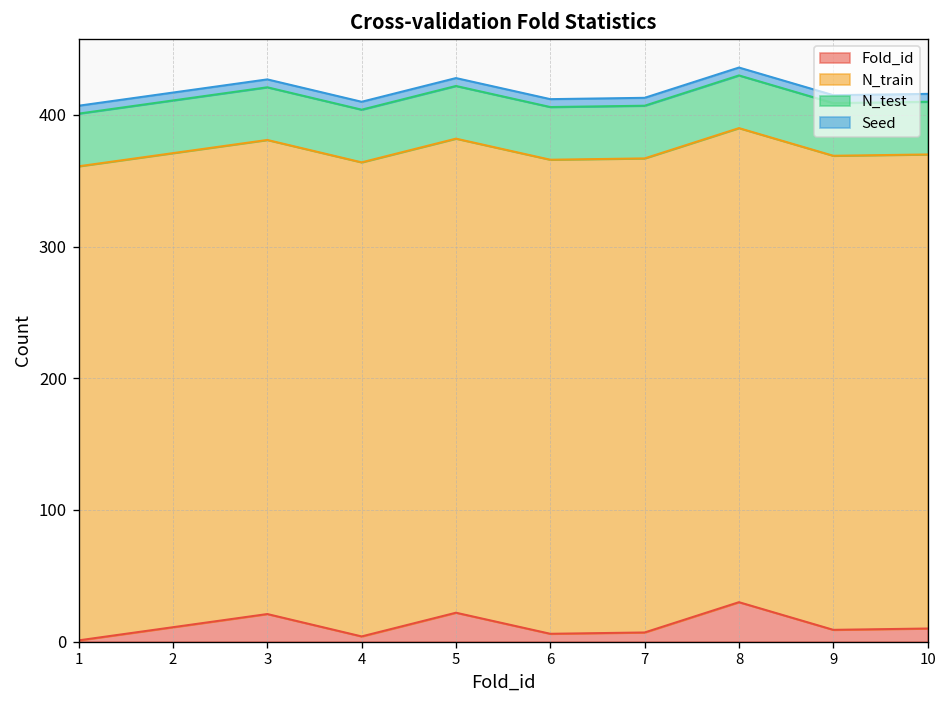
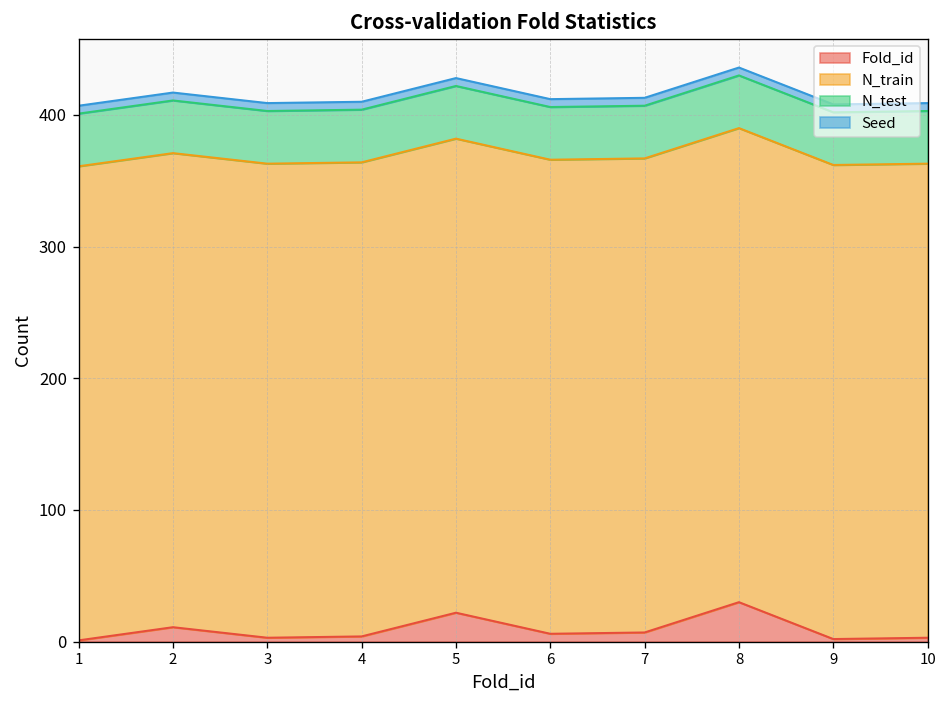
Fold_id, 3: 21 -> 3
Fold_id, 9: 9 -> 2
Fold_id, 10: 10 -> 3
